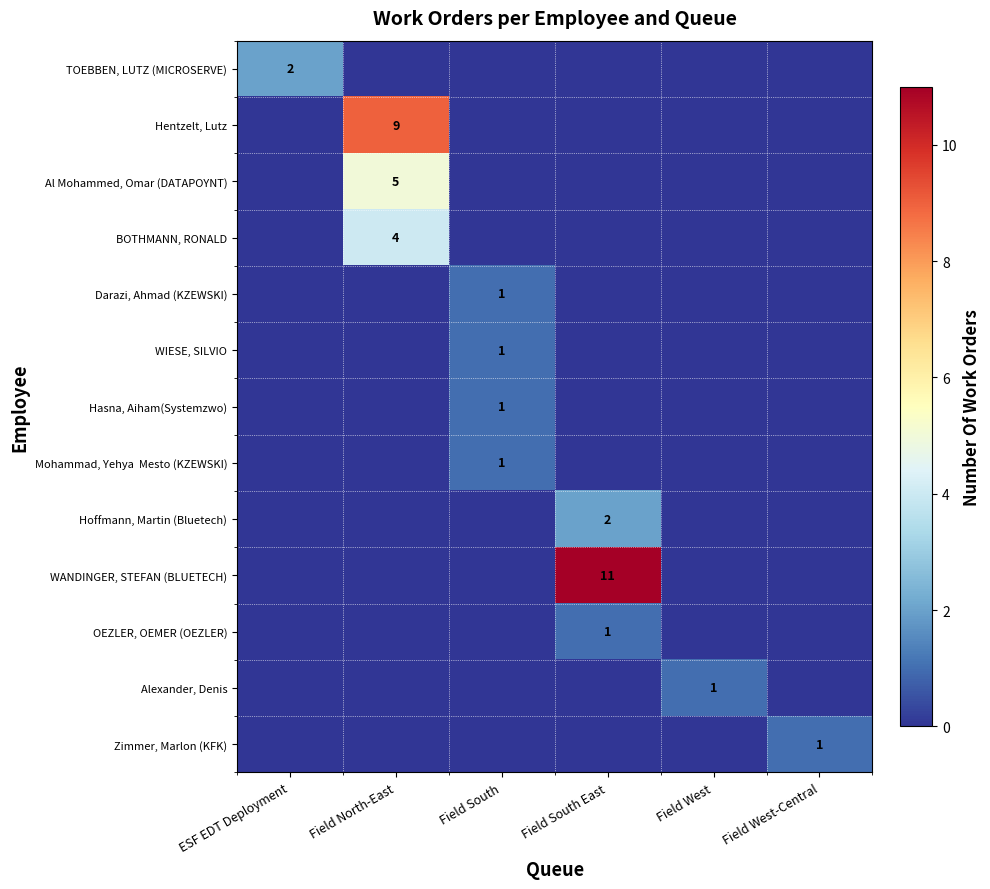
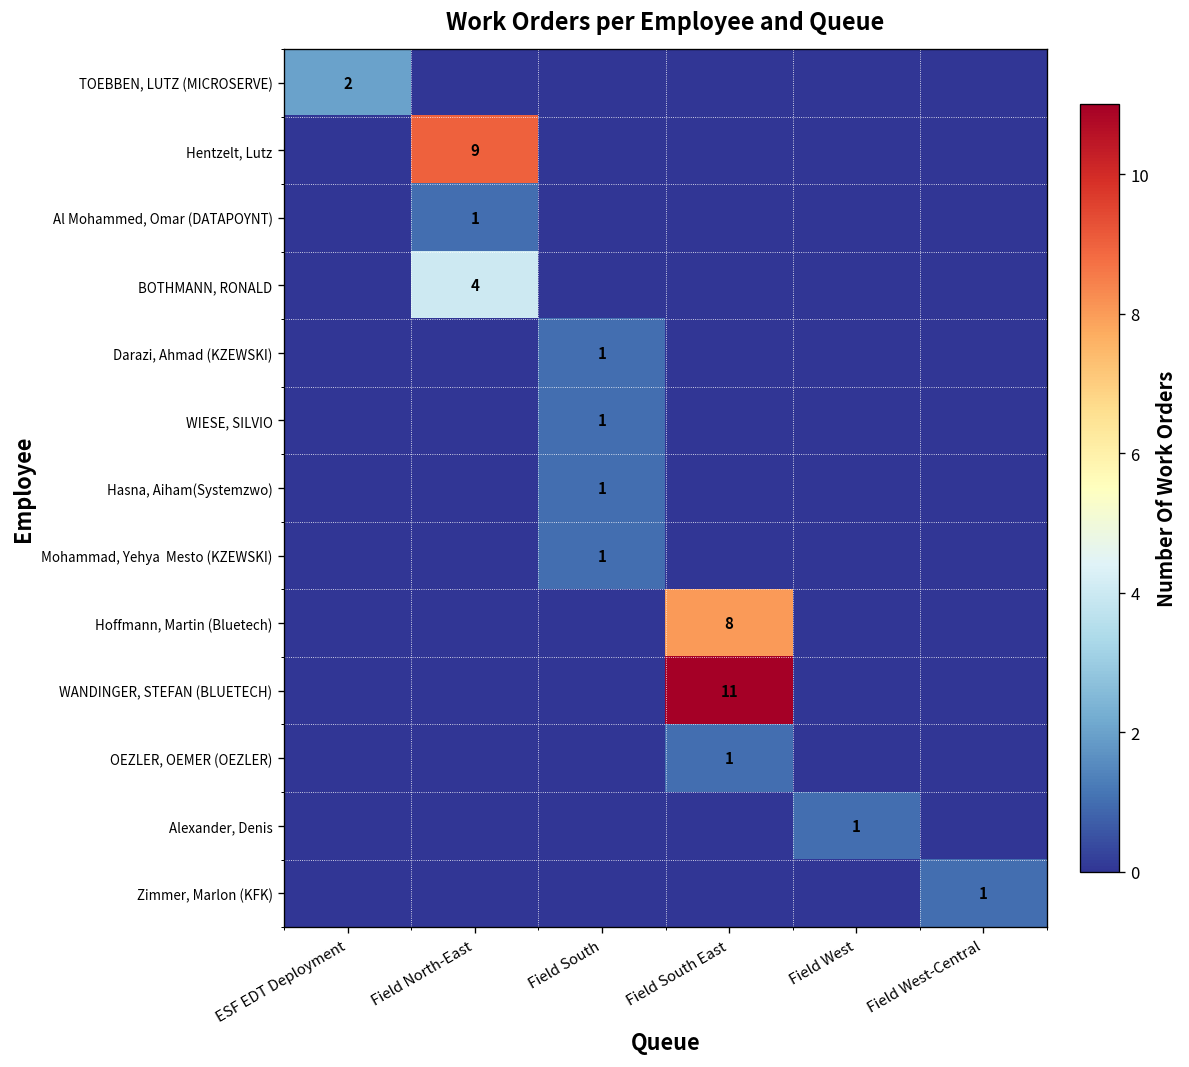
Al Mohammed, Omar (DATAPOYNT), Field North-East: 5 -> 1
Hoffmann, Martin (Bluetech), Field South East: 2 -> 8
